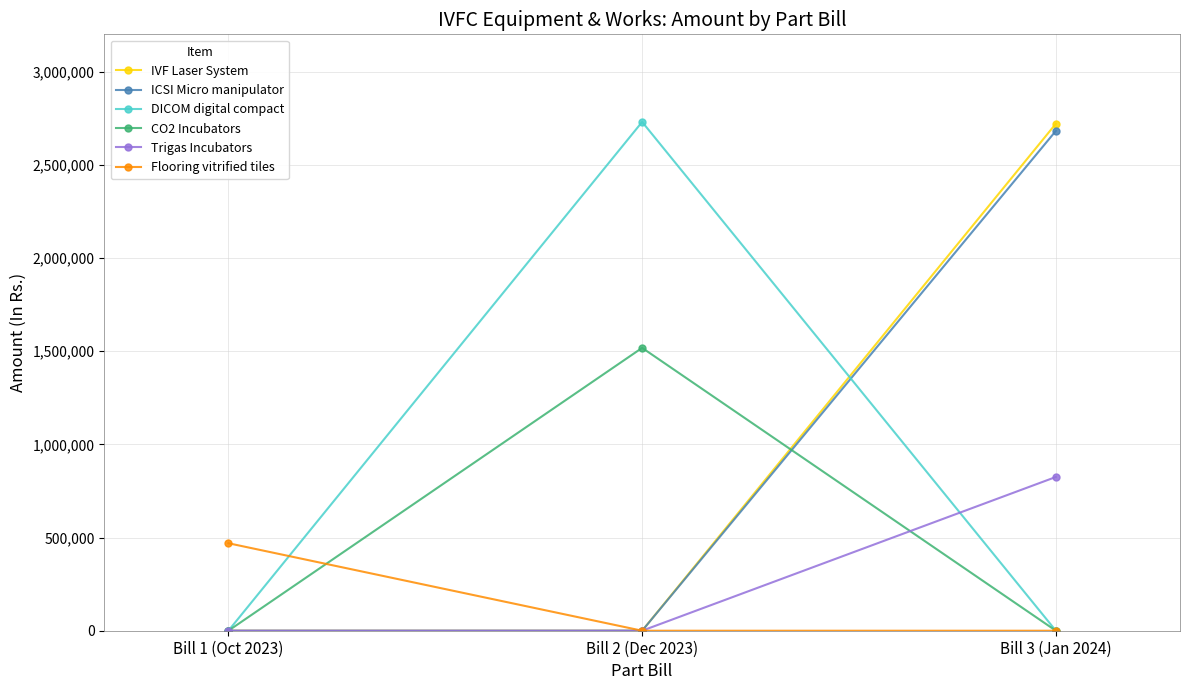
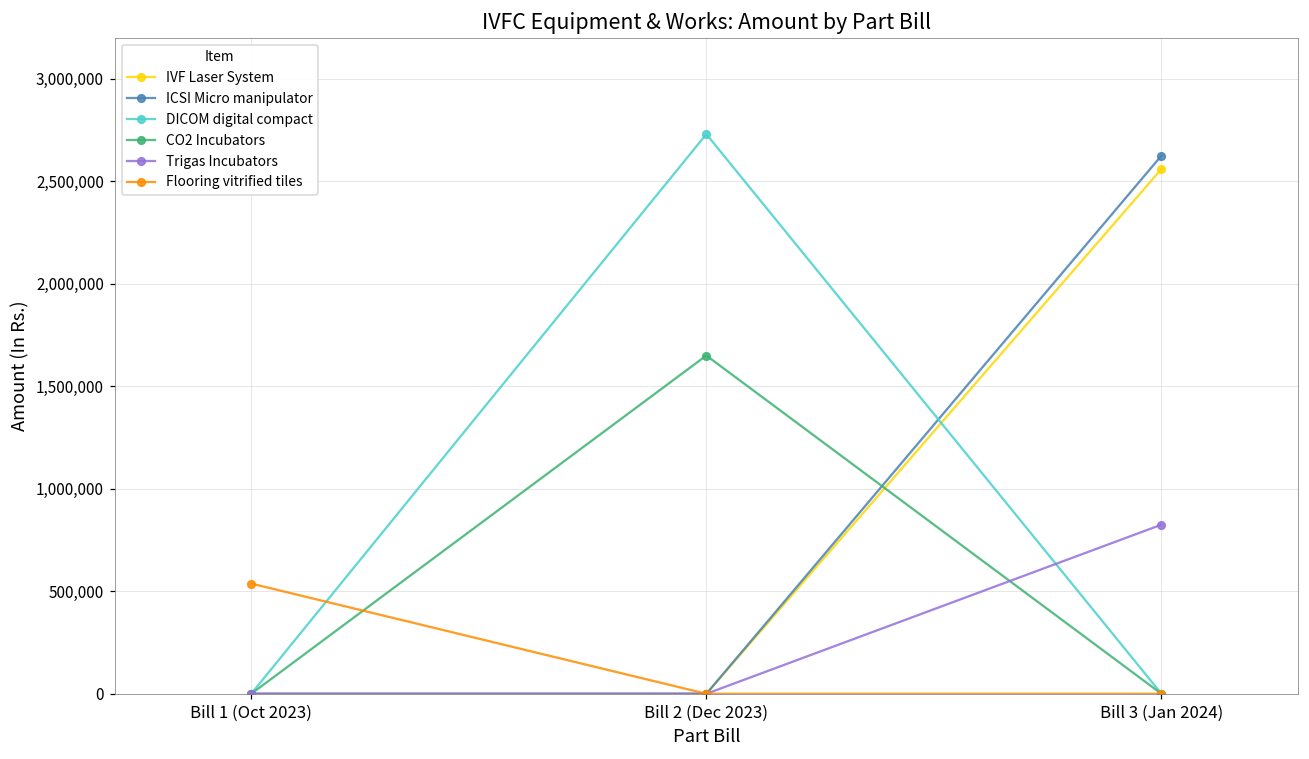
Flooring vitrified tiles, Bill 1 (Oct 2023): 470,000 -> 540,000
CO2 Incubators, Bill 2 (Dec 2023): 1,520,000 -> 1,650,000
IVF Laser System, Bill 3 (Jan 2024): 2,720,000 -> 2,560,000
ICSI Micro manipulator, Bill 3 (Jan 2024): 2,680,000 -> 2,630,000
